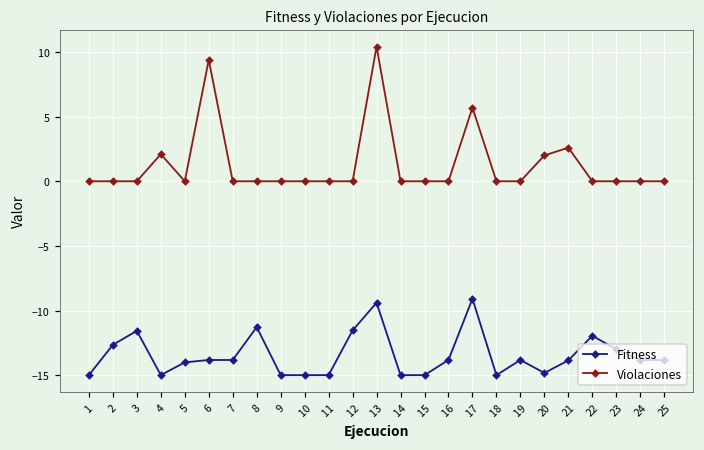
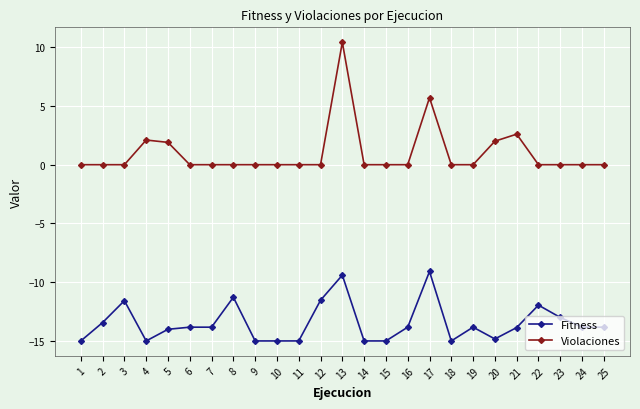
Fitness, 2: -12.7 -> -13.4
Violaciones, 5: 0.0 -> 1.9
Violaciones, 6: 9.4 -> 0.0
